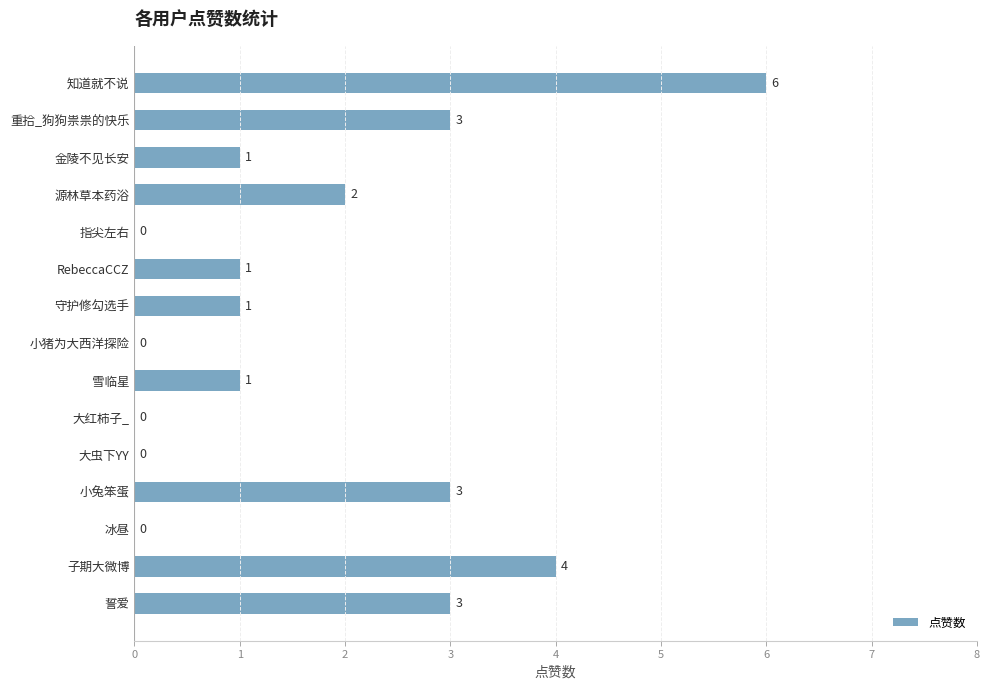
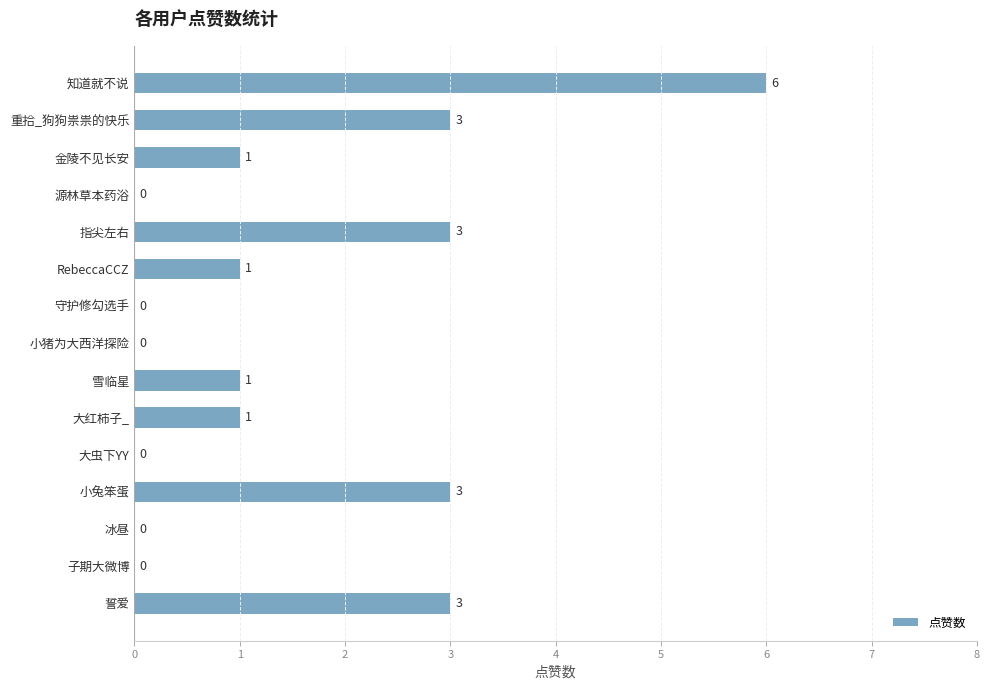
源林草本药浴: 2 -> 0
指尖左右: 0 -> 3
守护修勾选手: 1 -> 0
大红柿子_: 0 -> 1
子期大微博: 4 -> 0
